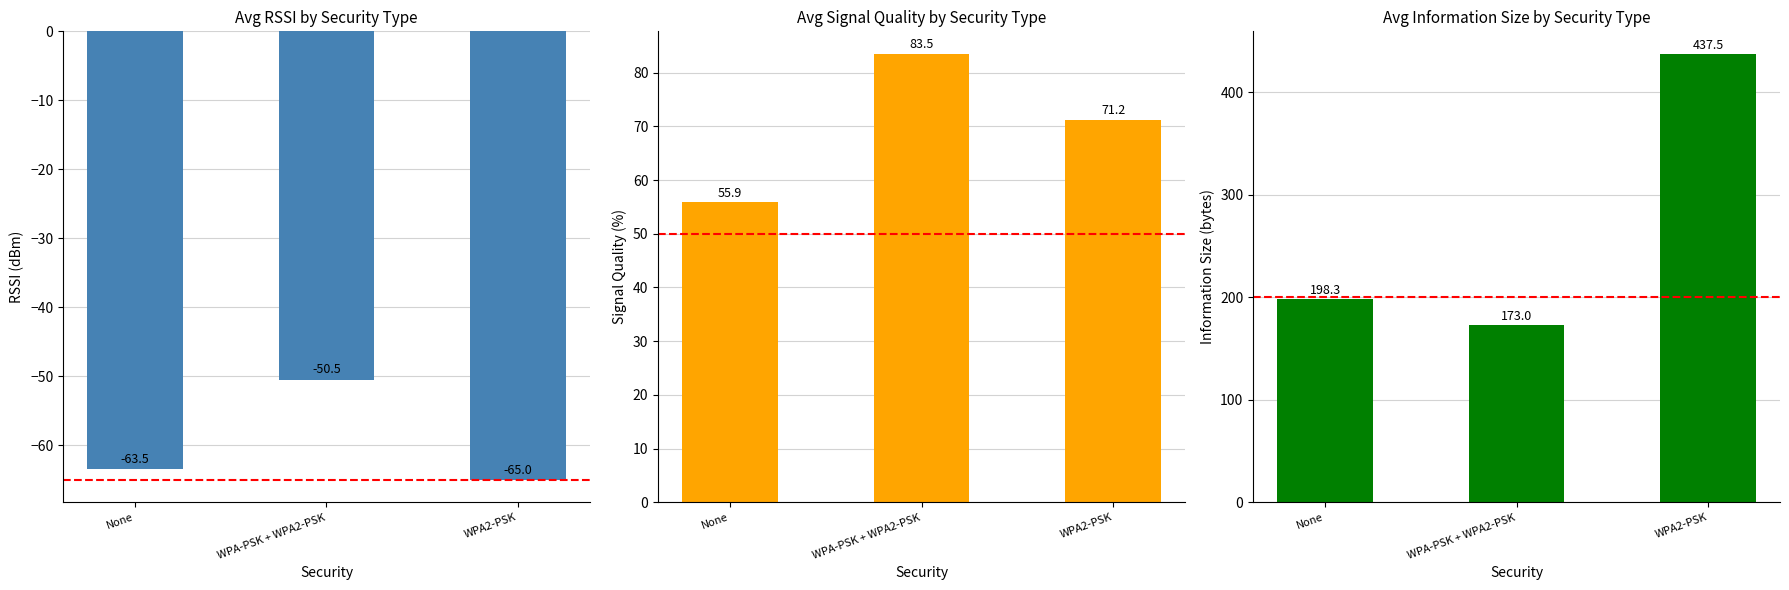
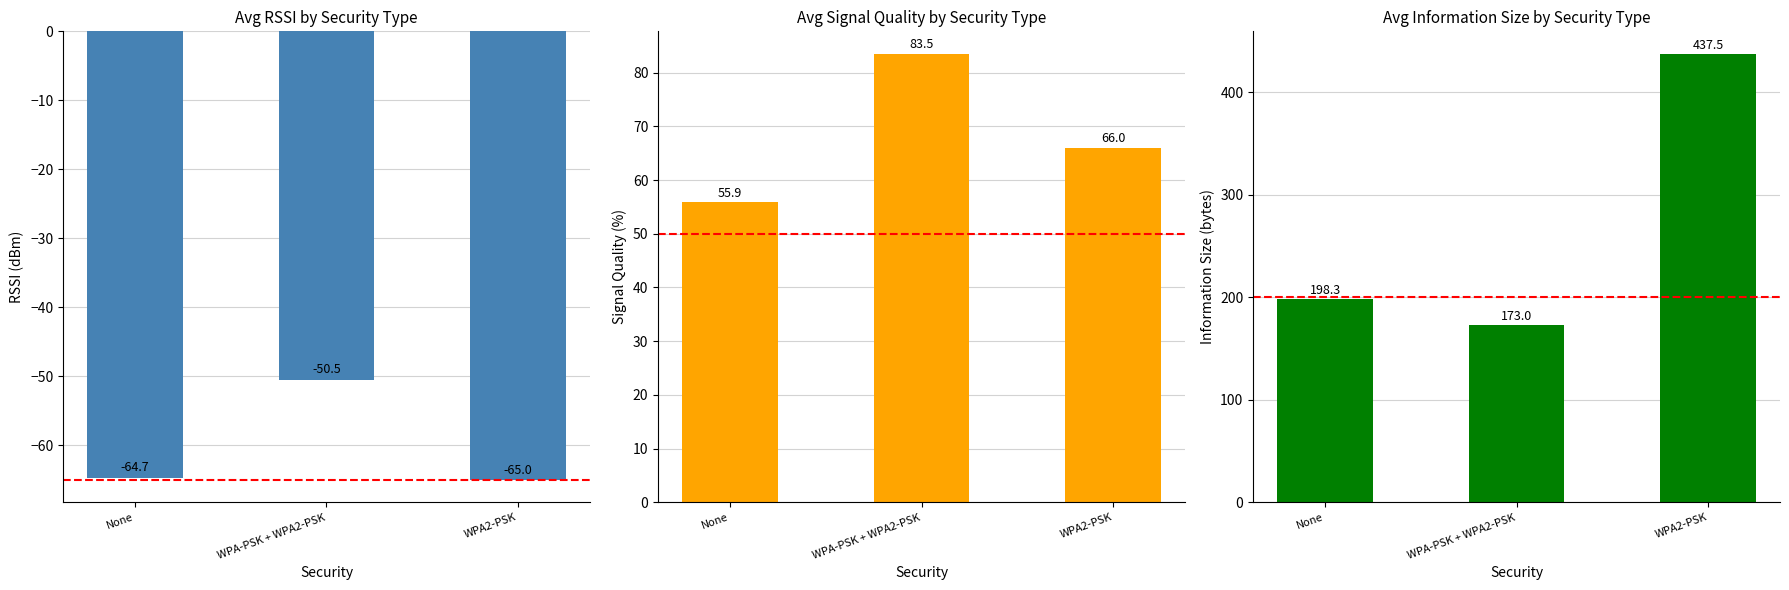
Avg RSSI by Security Type, None: -63.5 -> -64.7
Avg Signal Quality by Security Type, WPA2-PSK: 71.2 -> 66.0
